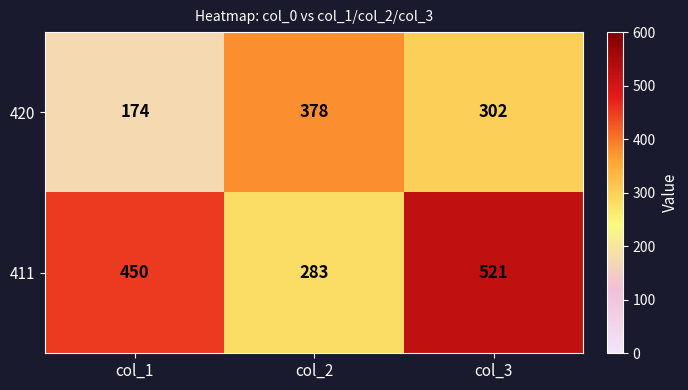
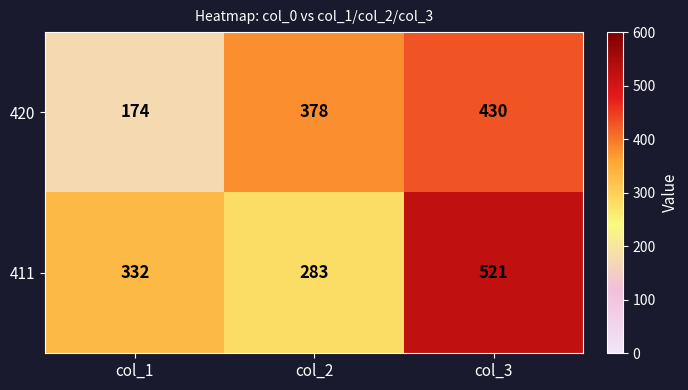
420, col_3: 302 -> 430
411, col_1: 450 -> 332
